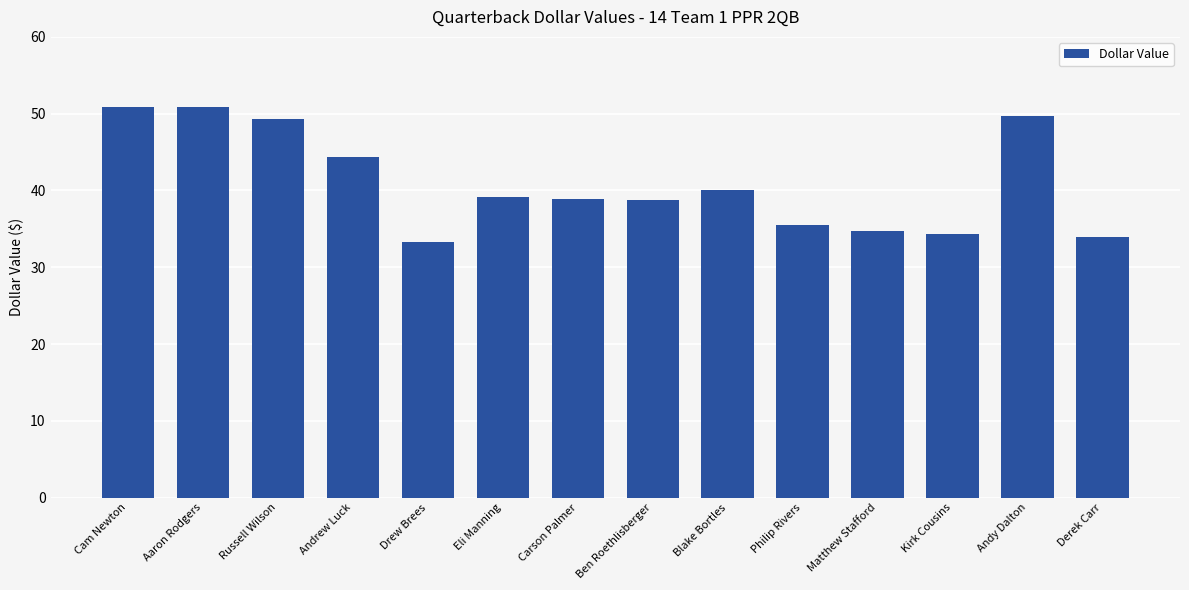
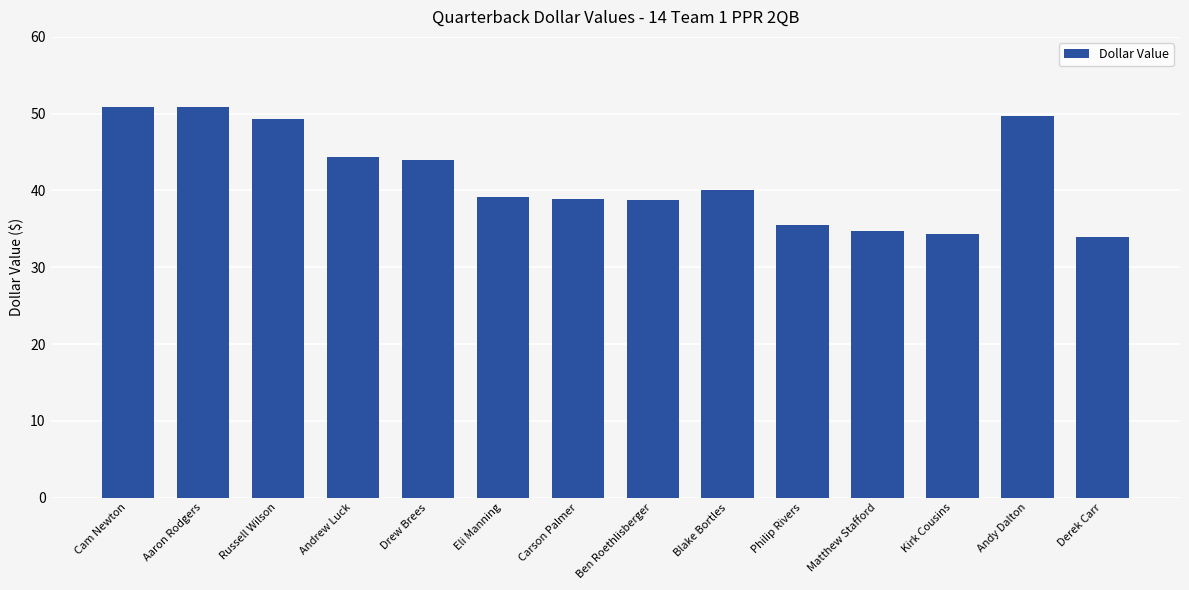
Drew Brees: 33 -> 44
